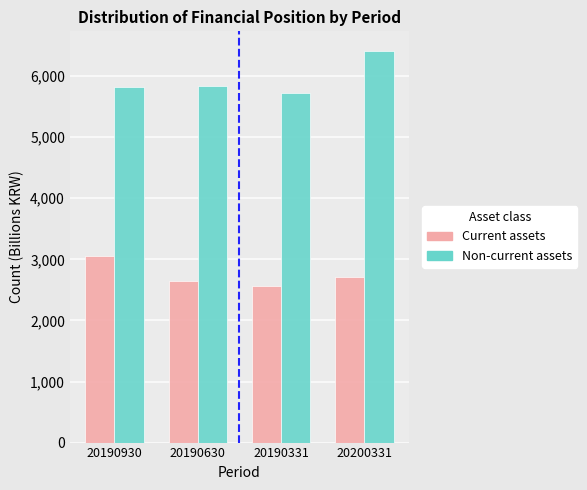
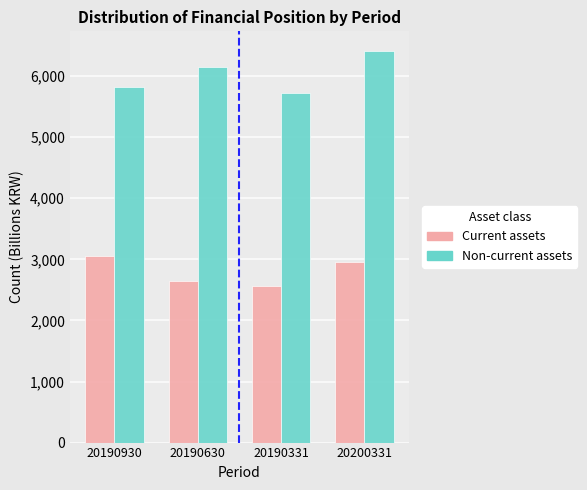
Non-current assets, 20190630: 5,800 -> 6,100
Current assets, 20200331: 2,700 -> 3,000
